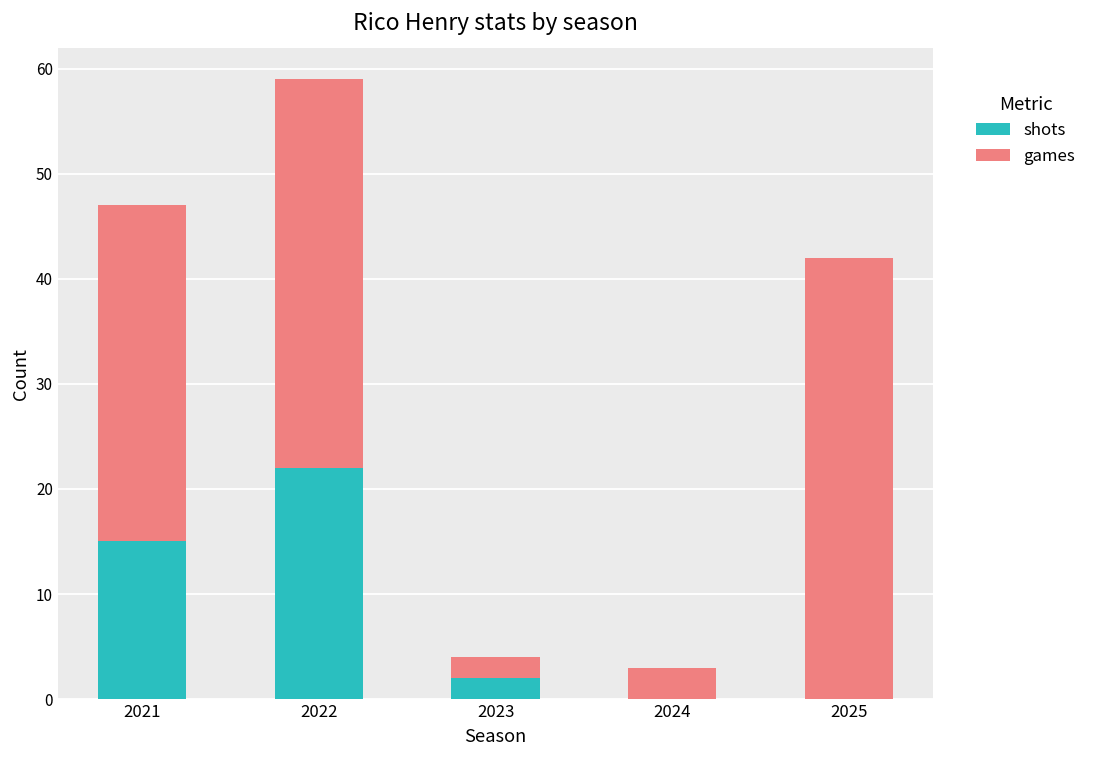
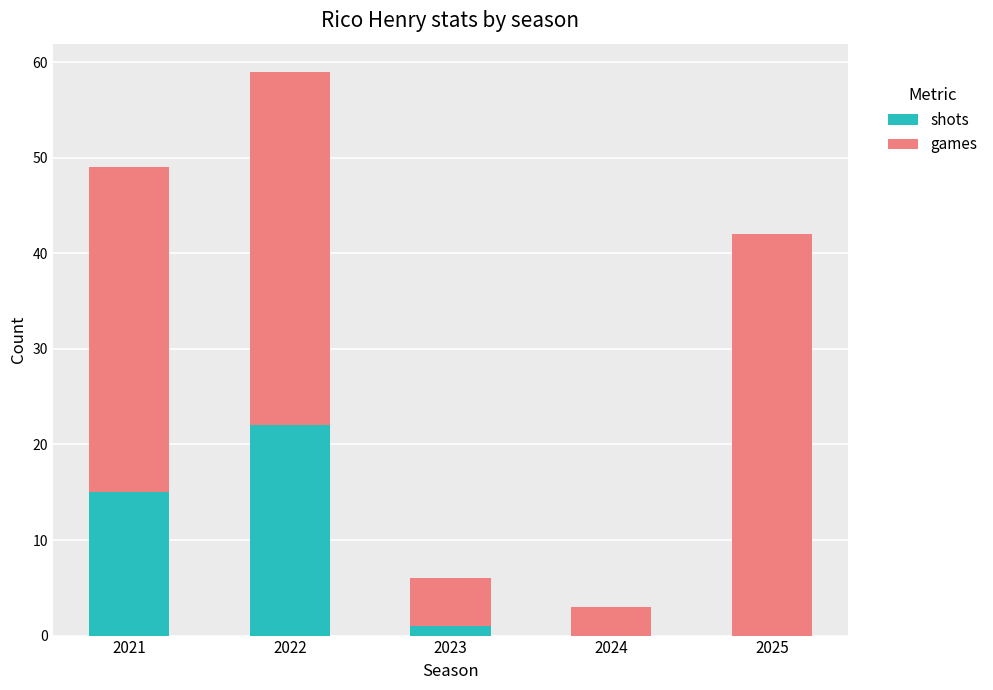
games, 2021: 32 -> 34
shots, 2023: 2 -> 1
games, 2023: 2 -> 5
